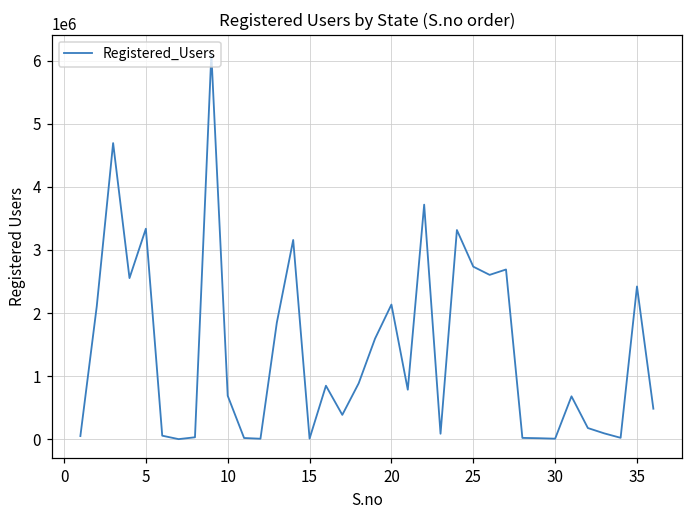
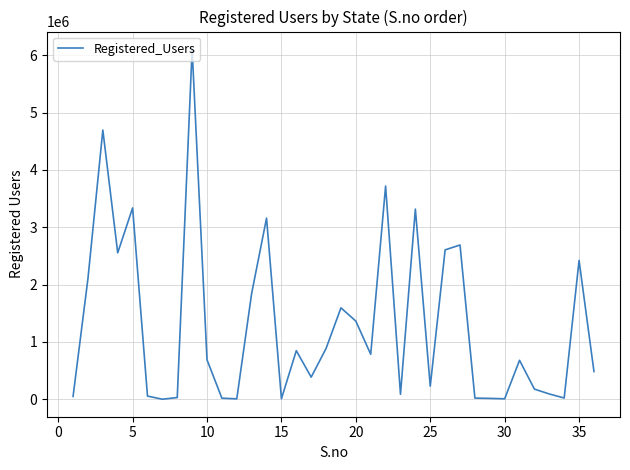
20: 2100000 -> 1400000
25: 2700000 -> 200000
